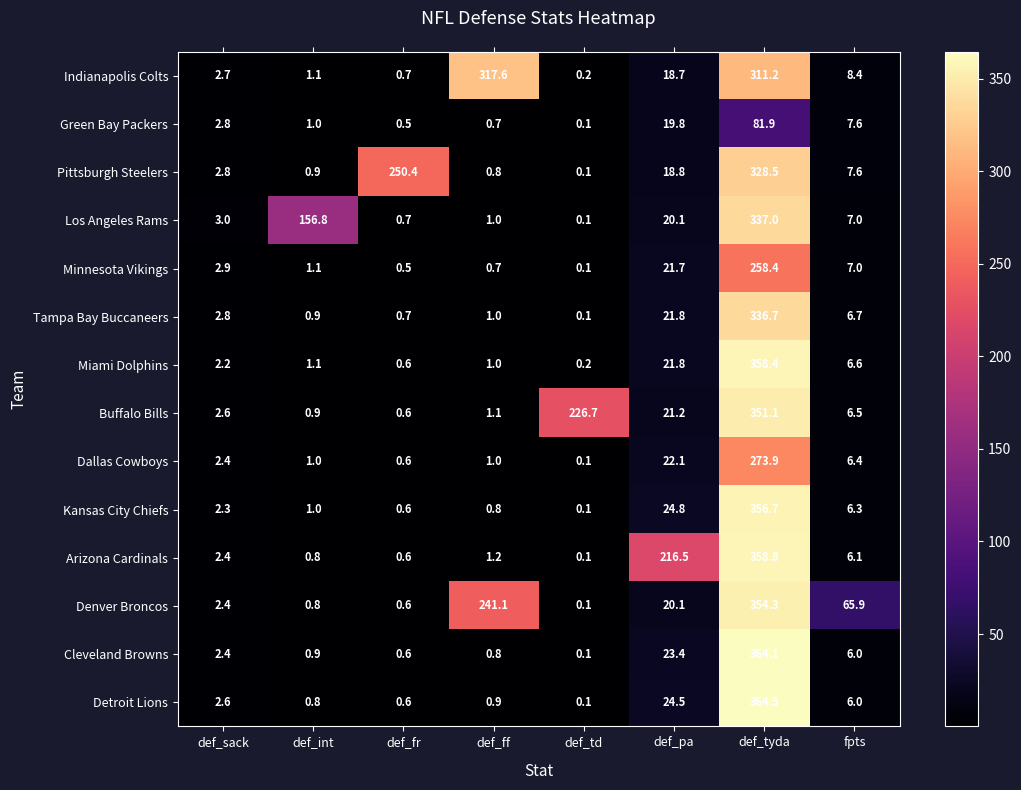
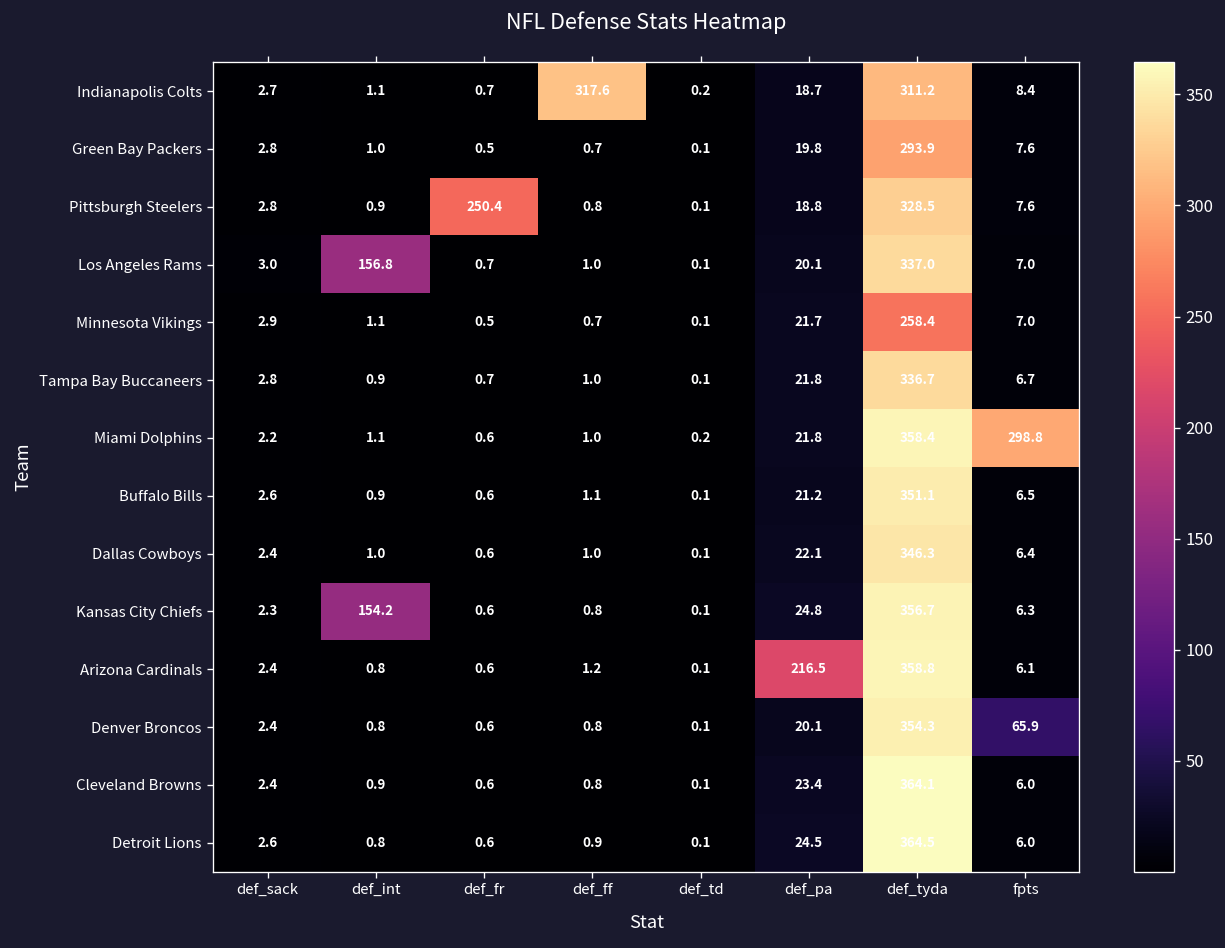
Green Bay Packers, def_tyda: 81.9 -> 293.9
Miami Dolphins, fpts: 6.6 -> 298.8
Buffalo Bills, def_td: 226.7 -> 0.1
Dallas Cowboys, def_tyda: 273.9 -> 346.3
Kansas City Chiefs, def_int: 1.0 -> 154.2
Denver Broncos, def_ff: 241.1 -> 0.8
